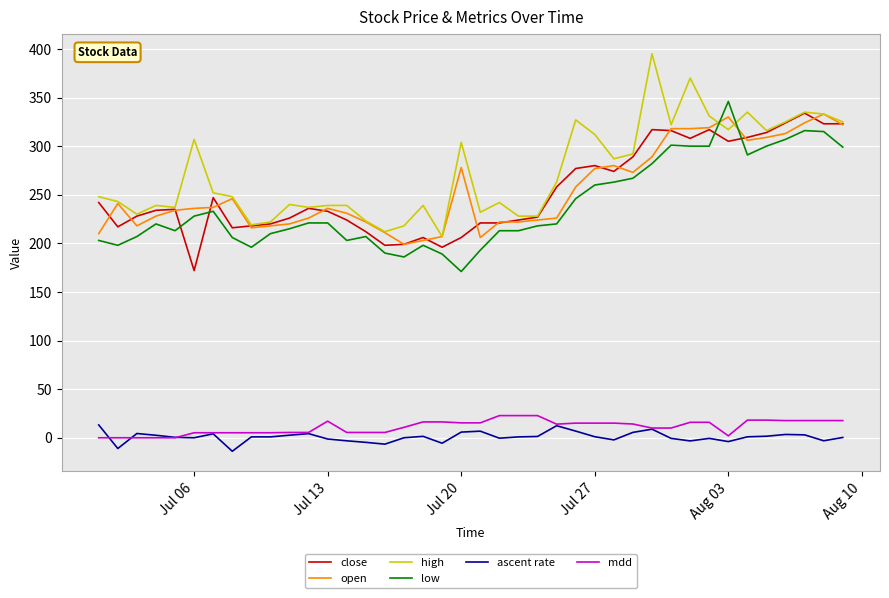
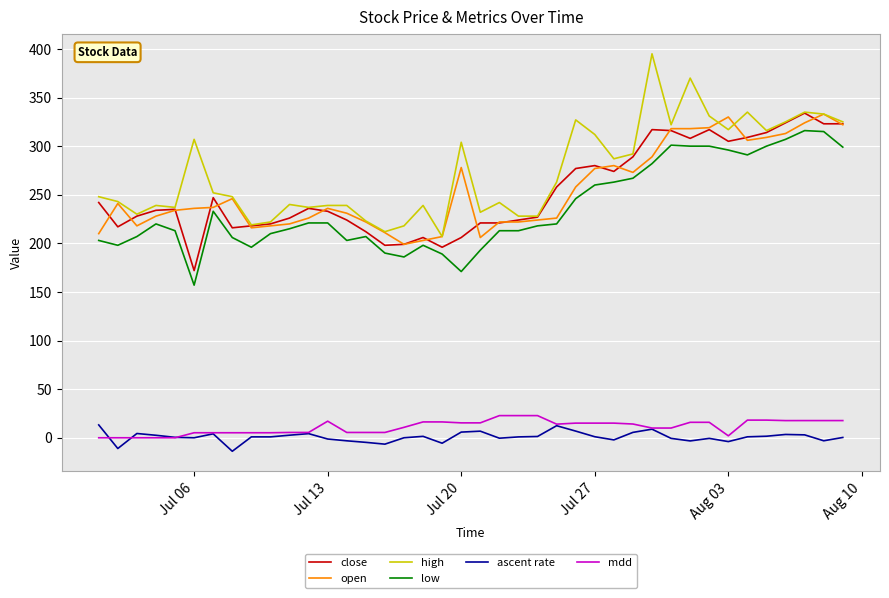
low, Jul 06: 230 -> 160
low, Aug 03: 350 -> 300
